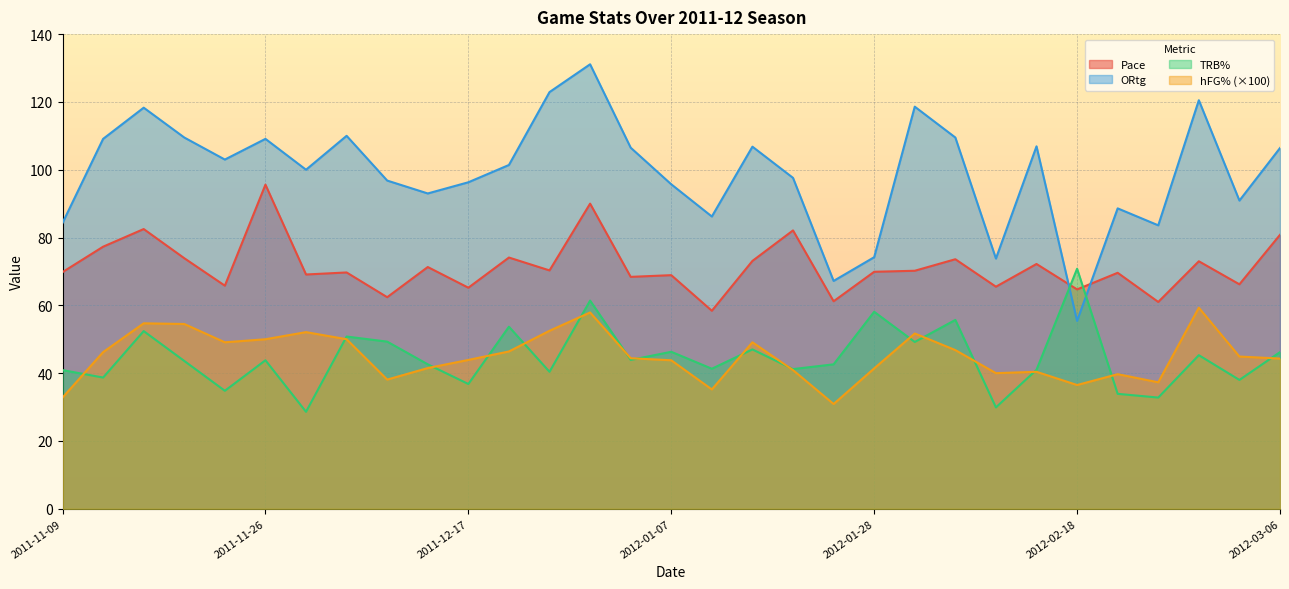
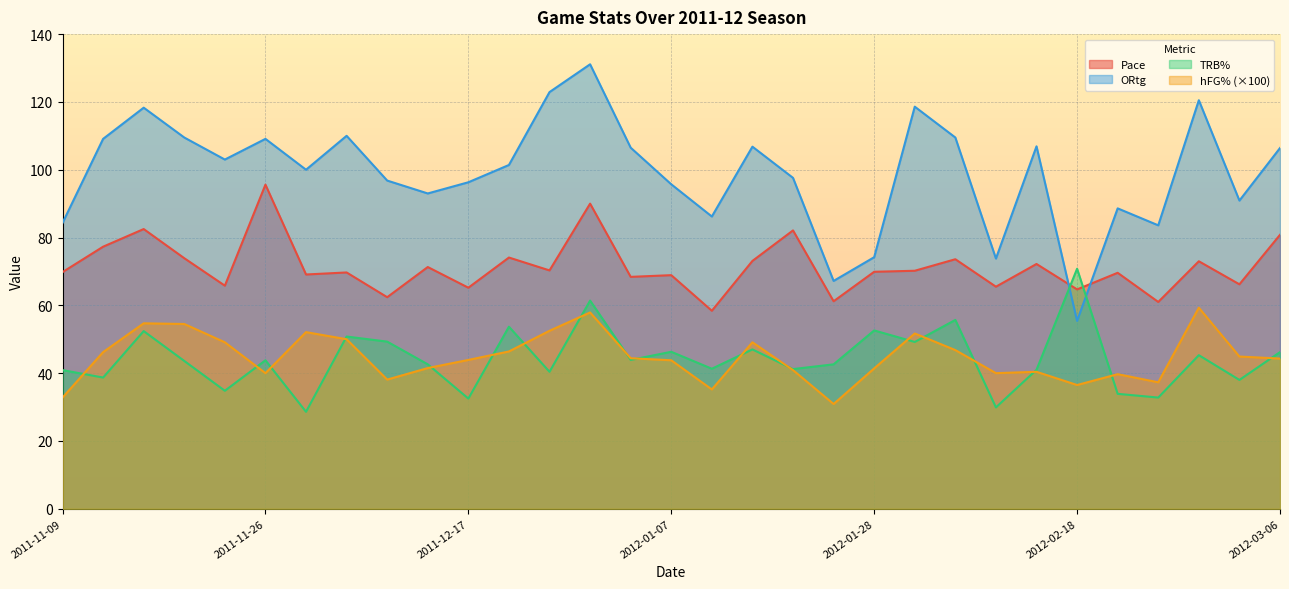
hFG% (×100), 2011-11-26: 50 -> 40
TRB%, 2011-12-17: 37 -> 33
TRB%, 2012-01-28: 58 -> 53
